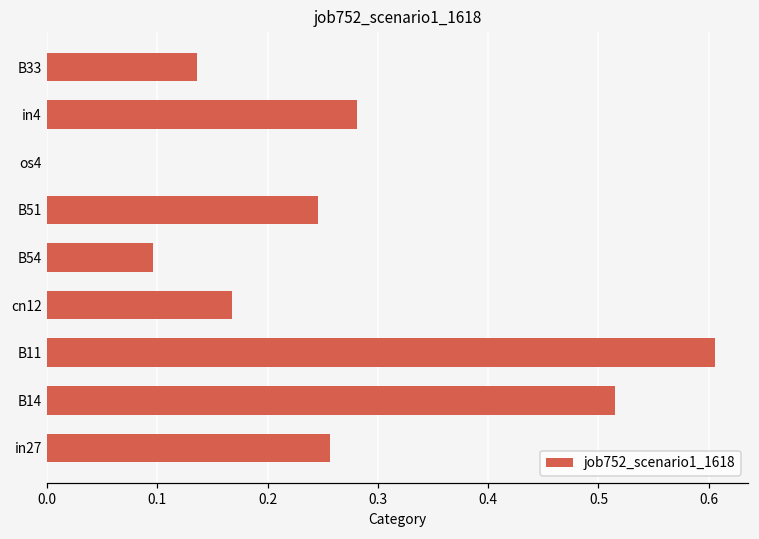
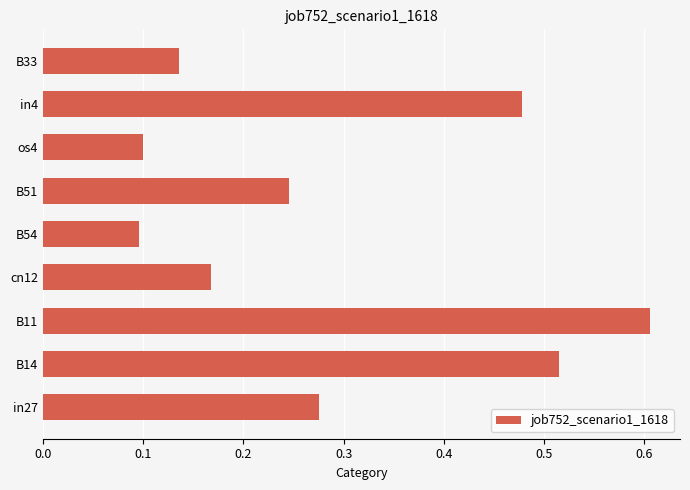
in4: 0.281 -> 0.478
os4: 0.0 -> 0.1
in27: 0.257 -> 0.276
